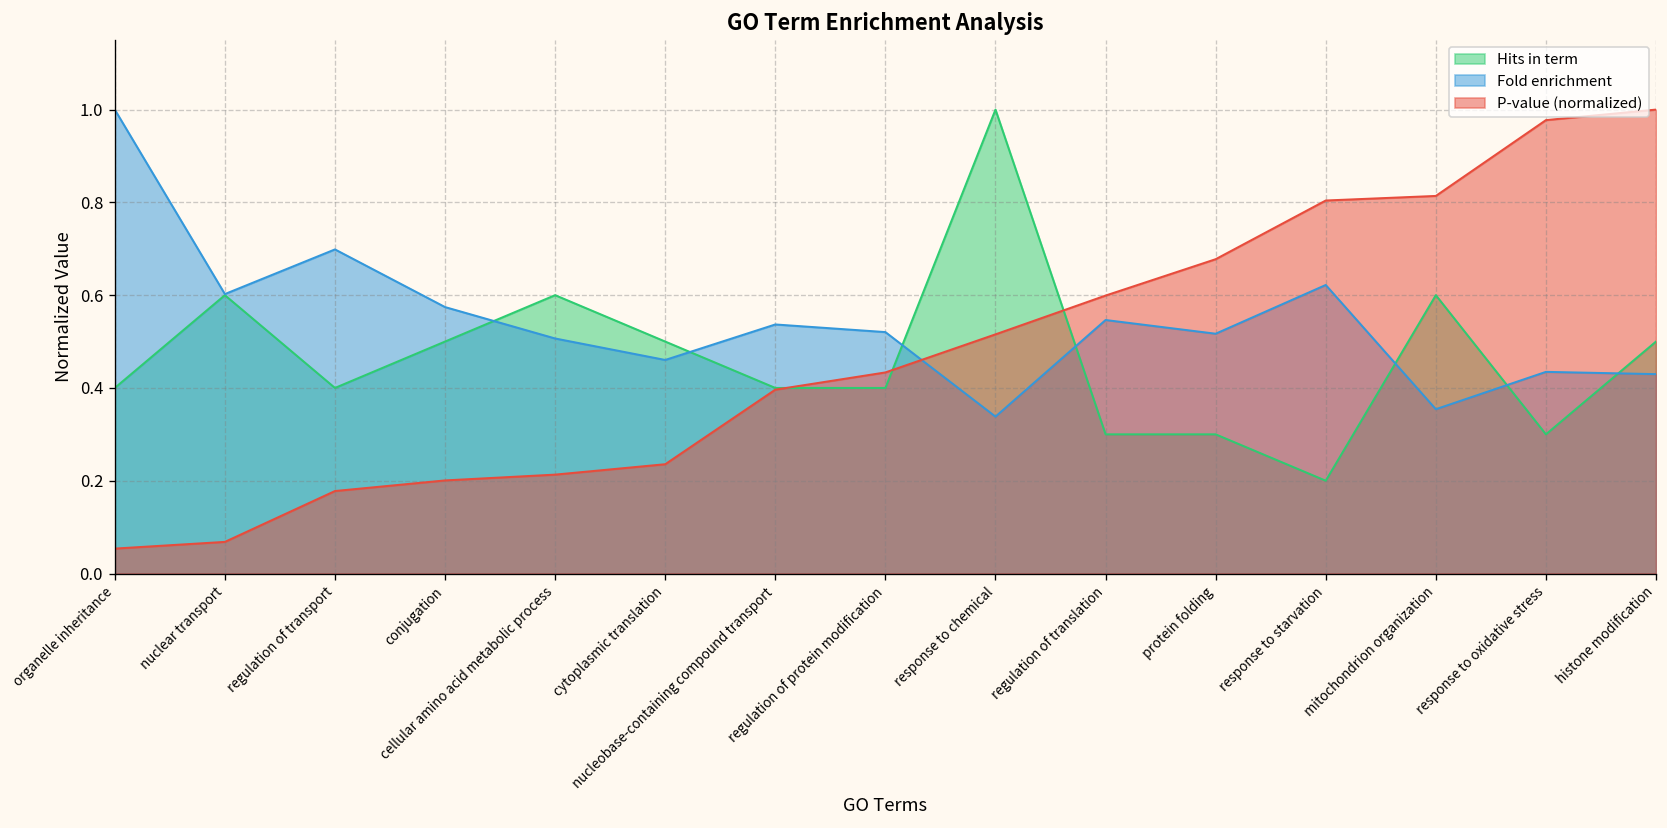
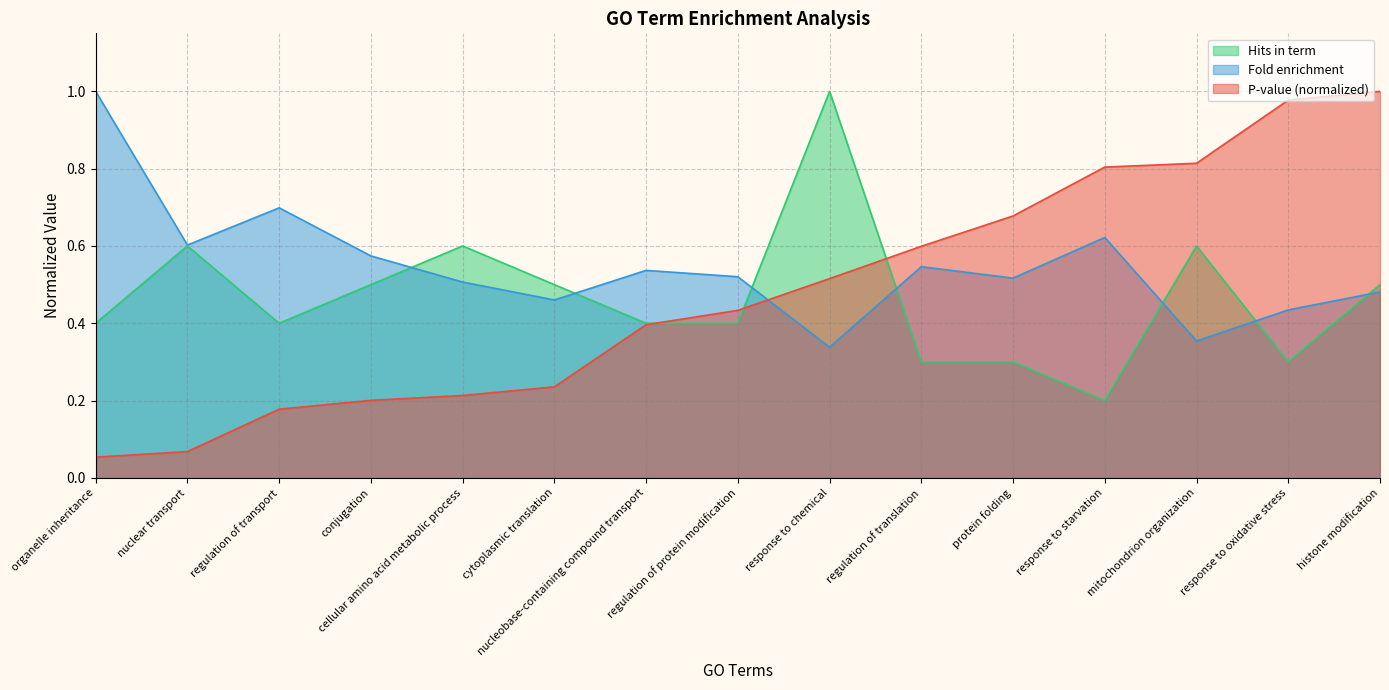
Fold enrichment, histone modification: 0.43 -> 0.48
